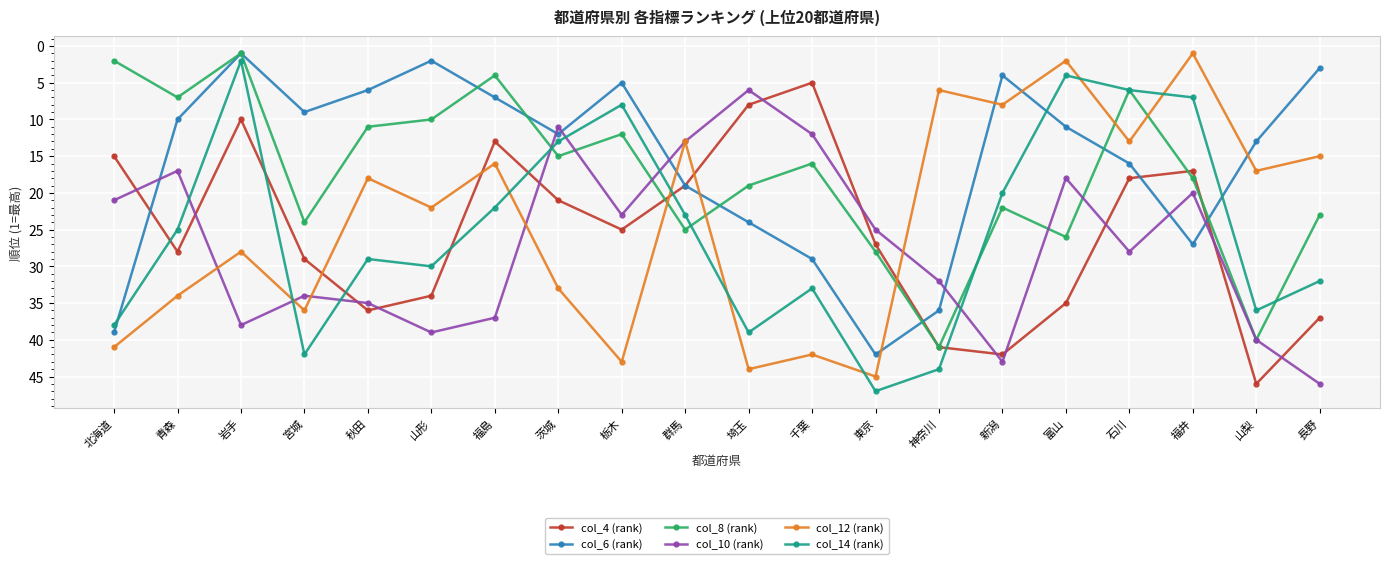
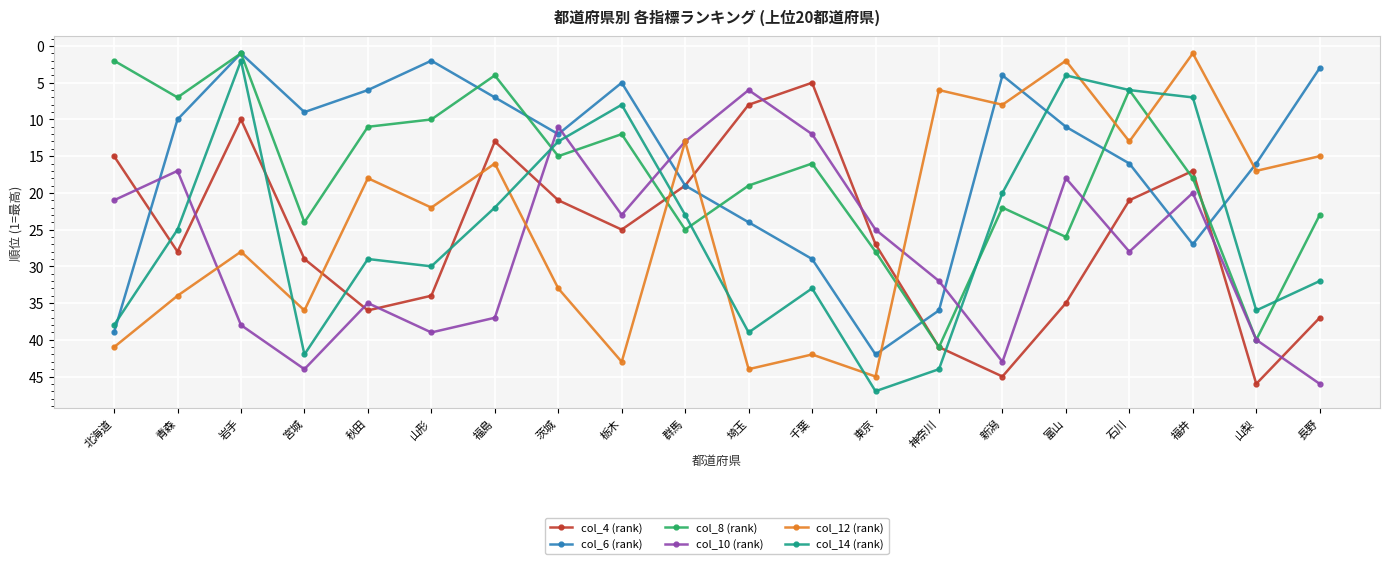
col_10 (rank), 宮城: 34 -> 44
col_4 (rank), 新潟: 42 -> 45
col_4 (rank), 石川: 18 -> 21
col_6 (rank), 山梨: 13 -> 16
